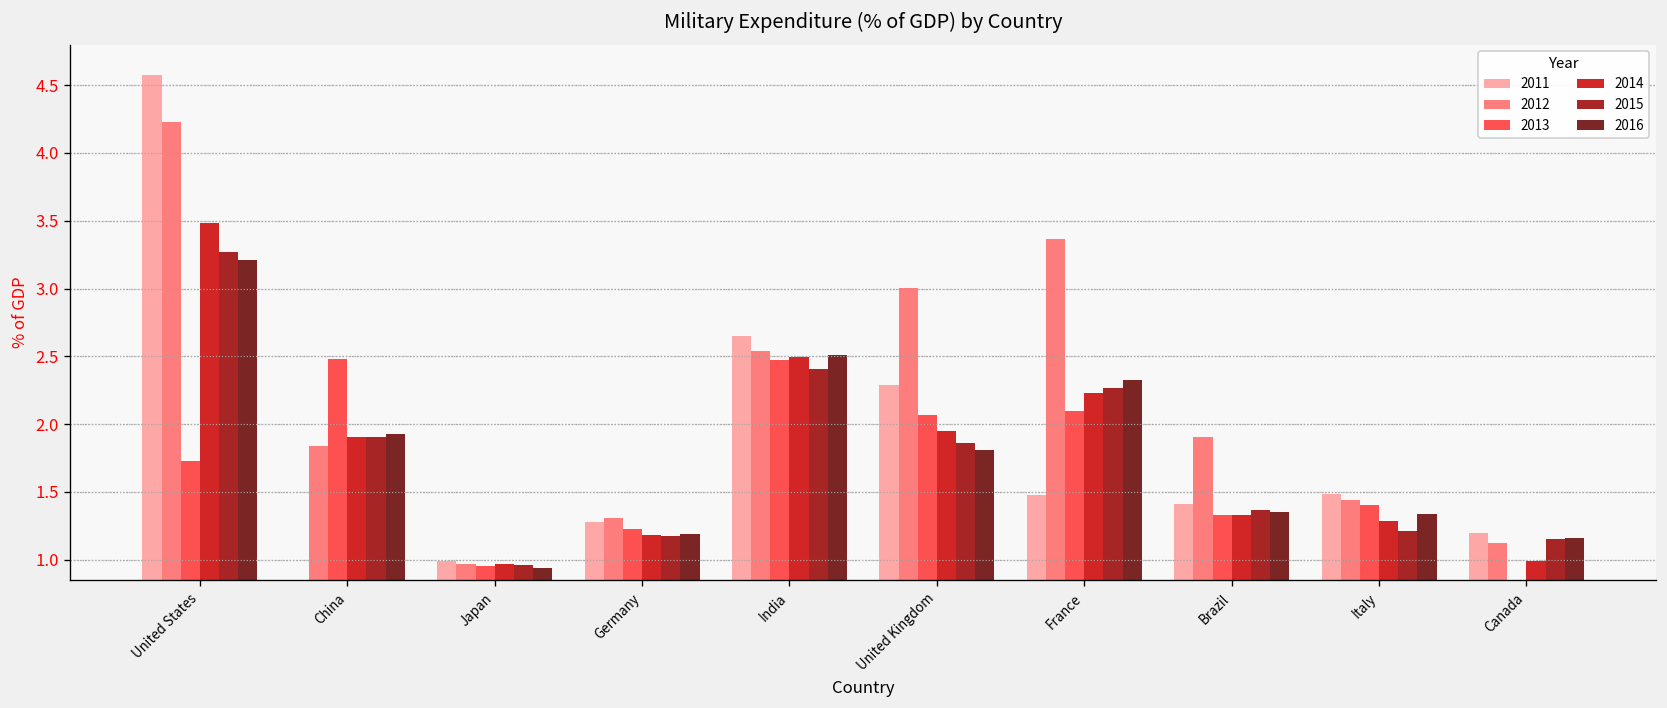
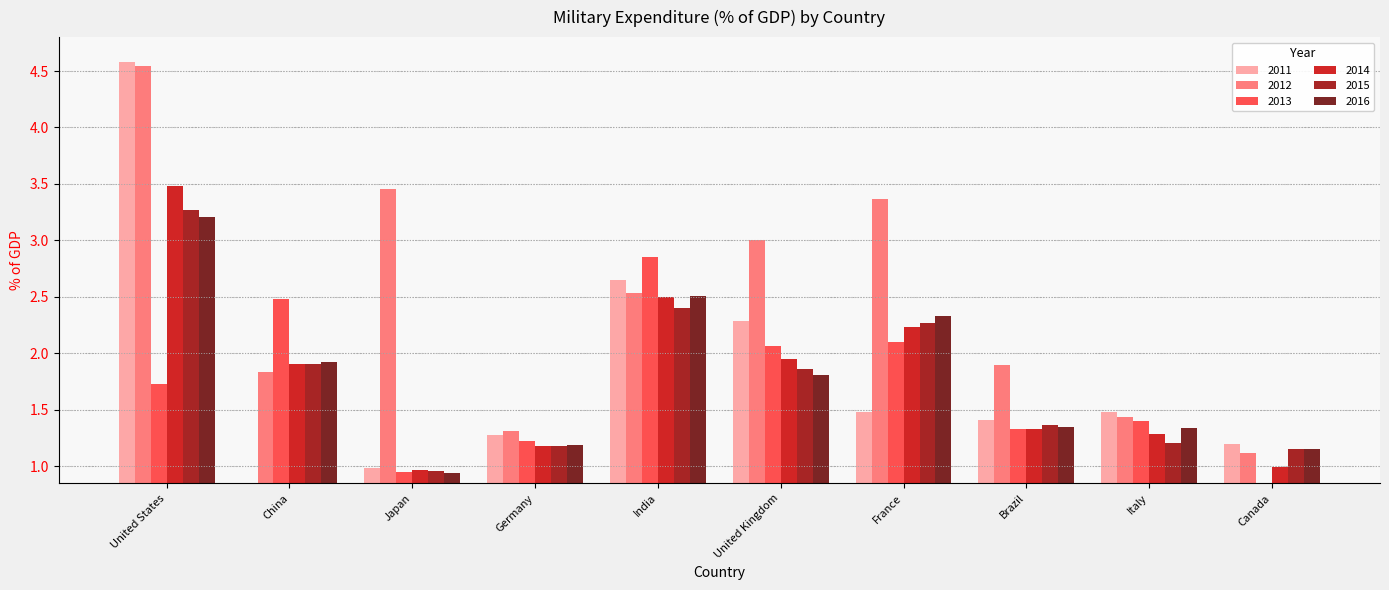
2012, United States: 4.23 -> 4.55
2012, Japan: 0.97 -> 3.45
2013, India: 2.47 -> 2.85
